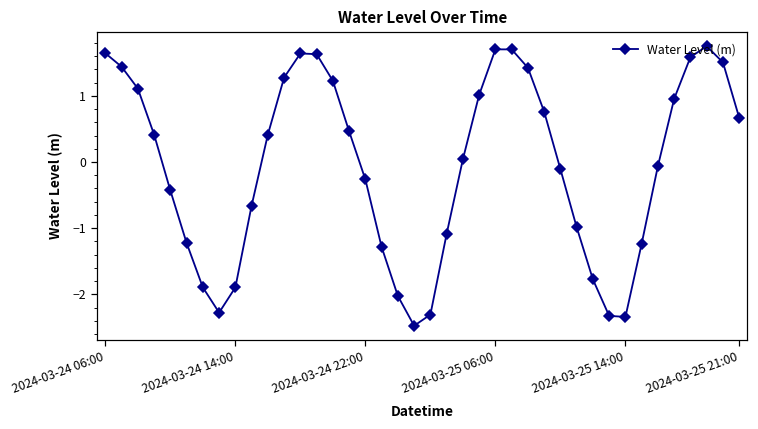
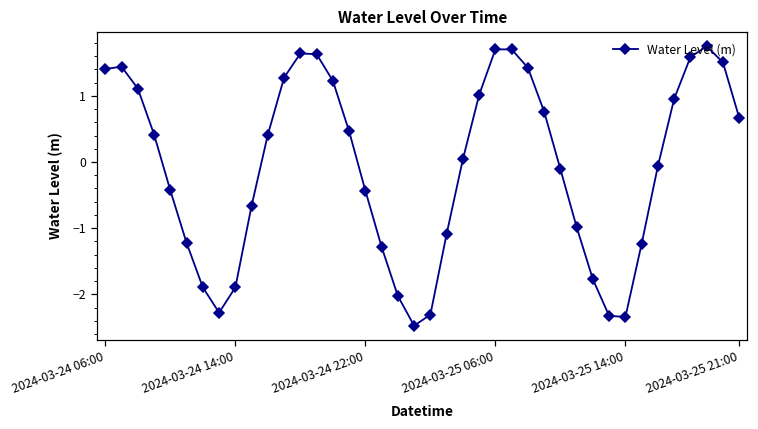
2024-03-24 06:00: 1.6 -> 1.4
2024-03-24 22:00: -0.3 -> -0.4
